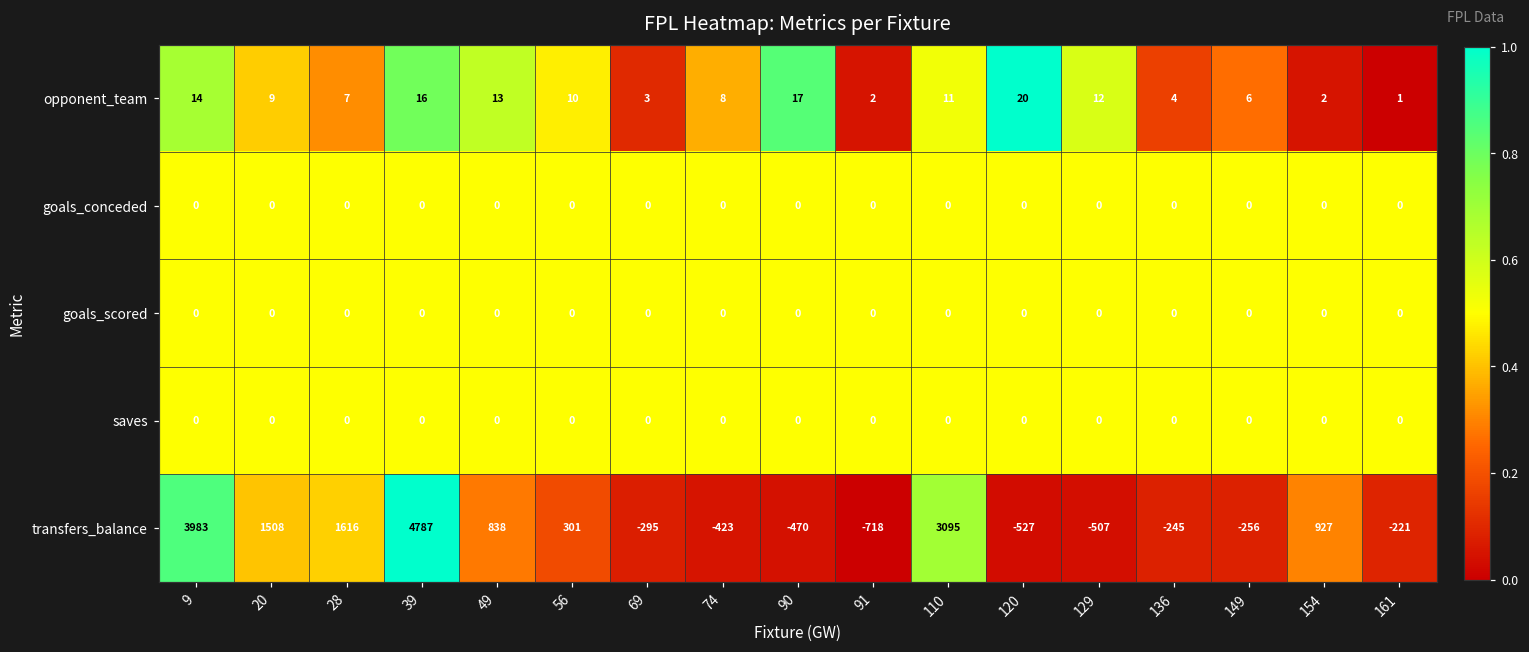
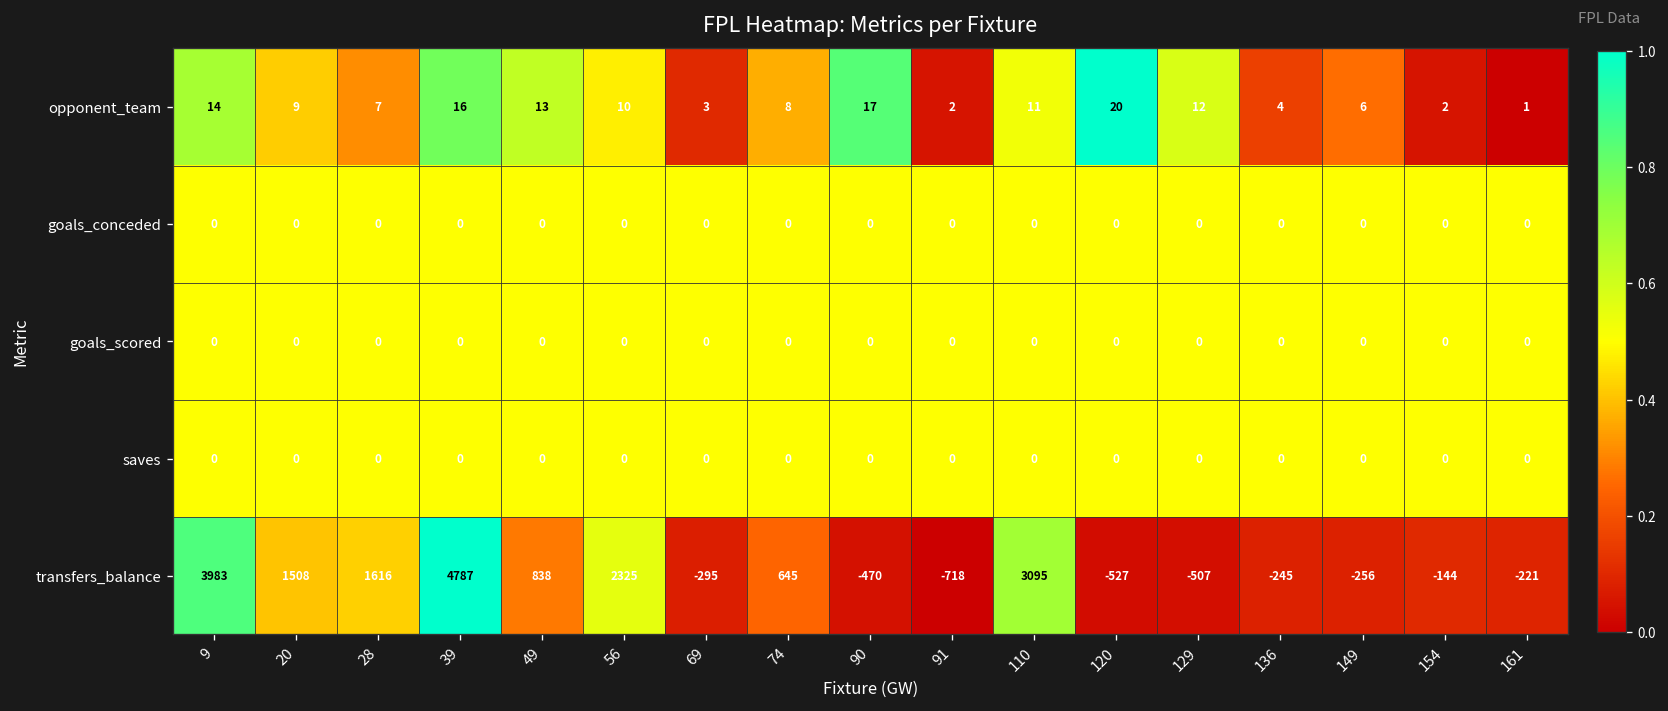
transfers_balance, 56: 301 -> 2325
transfers_balance, 74: -423 -> 645
transfers_balance, 154: 927 -> -144
